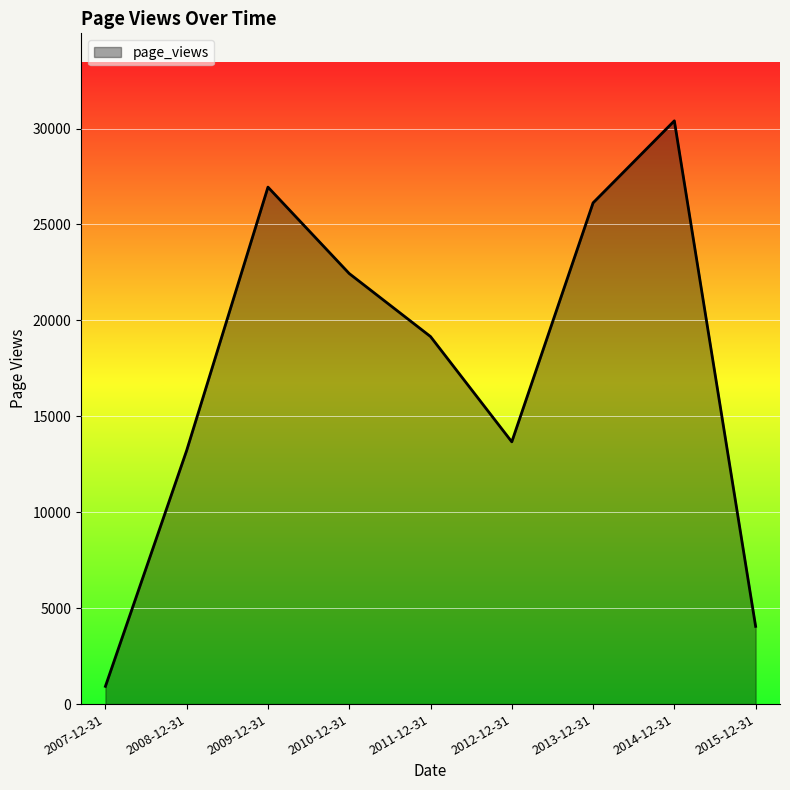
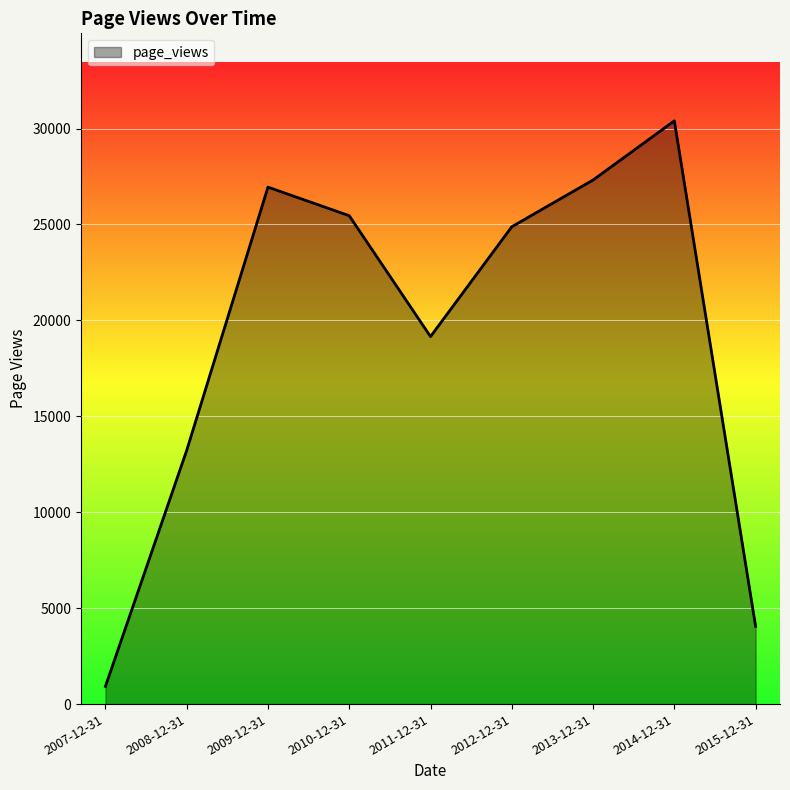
2010-12-31: 22400 -> 25500
2012-12-31: 13700 -> 24900
2013-12-31: 26100 -> 27300
